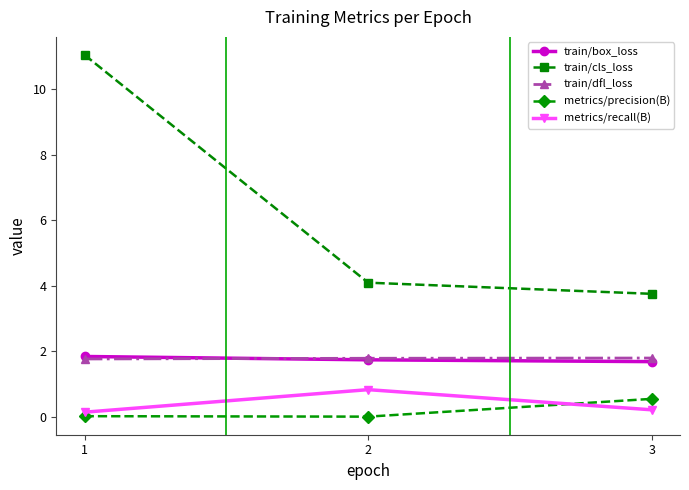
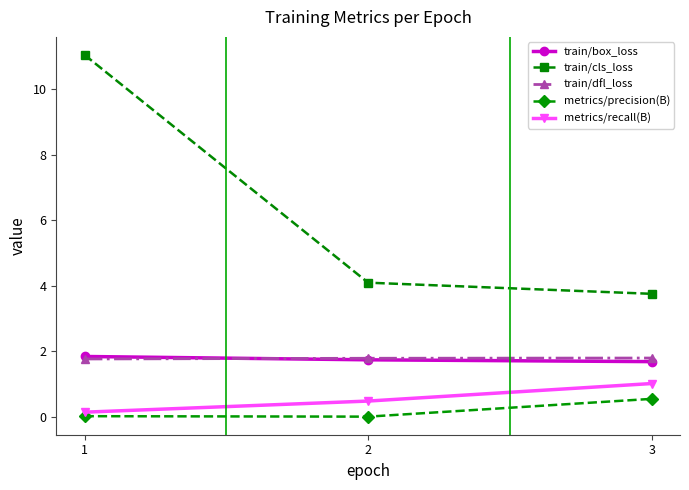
metrics/recall(B), 2: 0.8 -> 0.5
metrics/recall(B), 3: 0.2 -> 1.0
